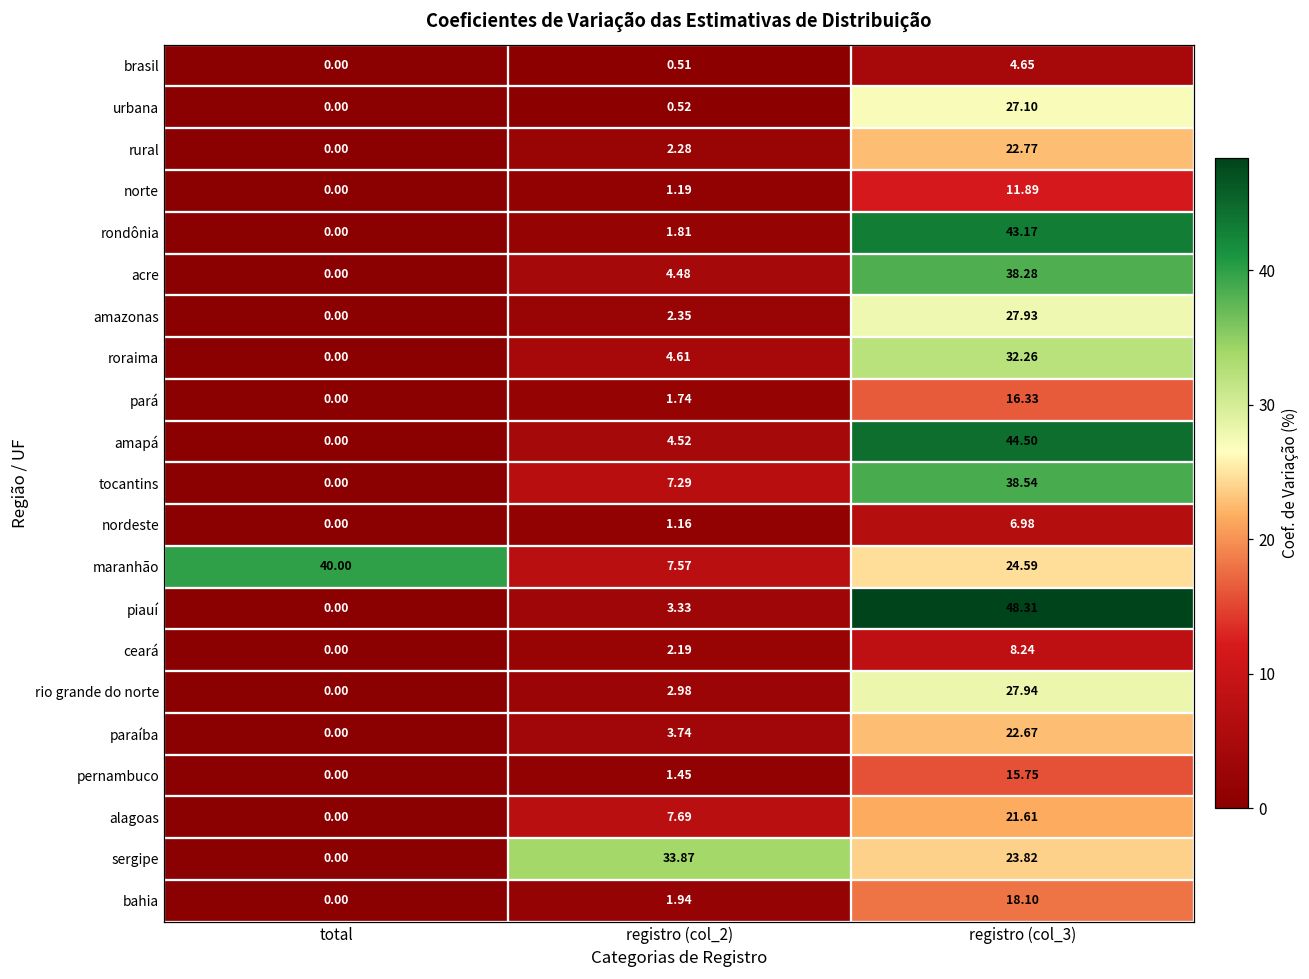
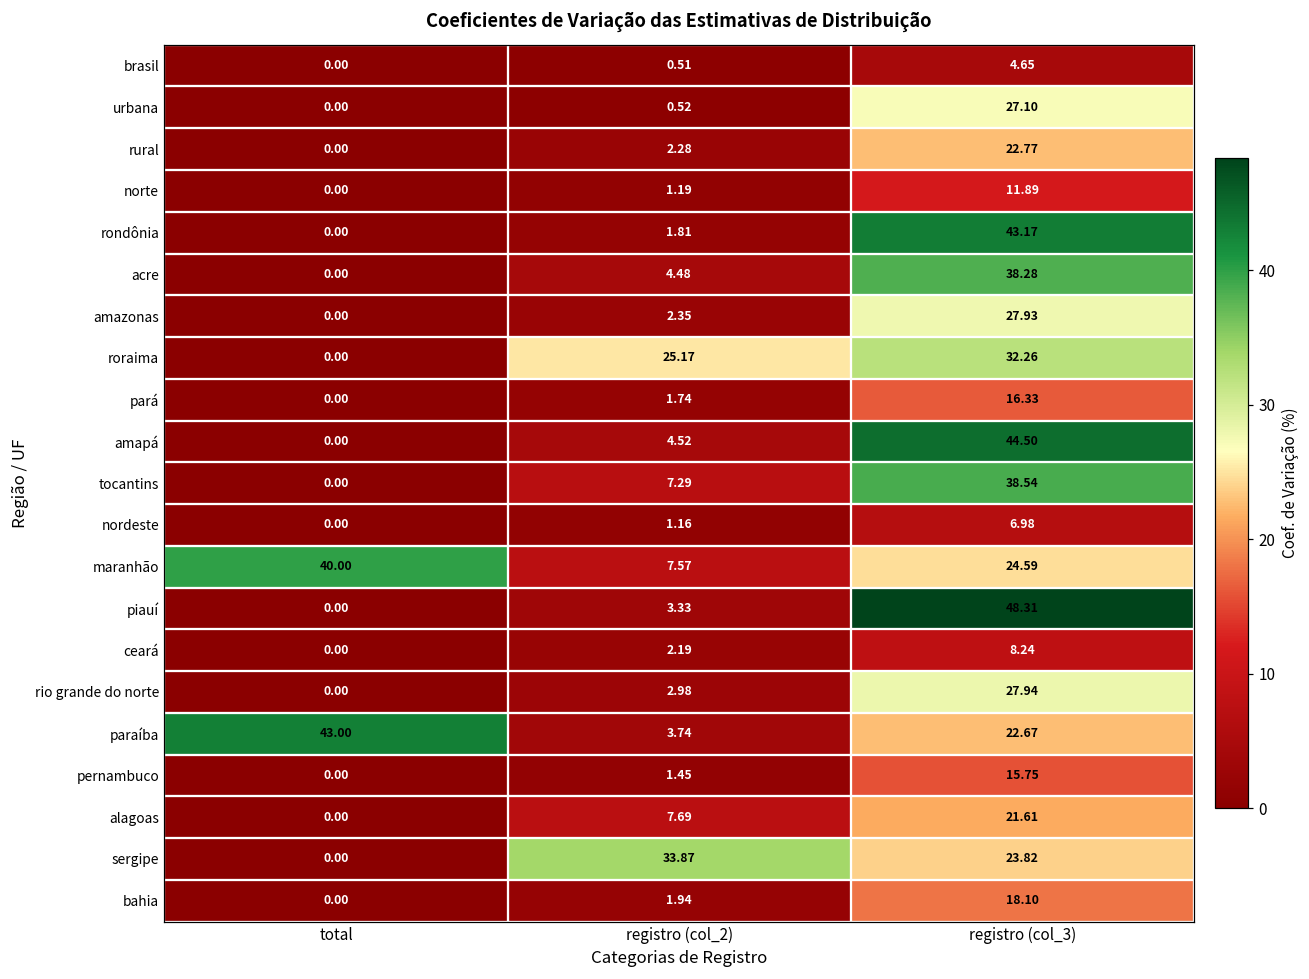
roraima, registro (col_2): 4.61 -> 25.17
paraíba, total: 0.00 -> 43.00
